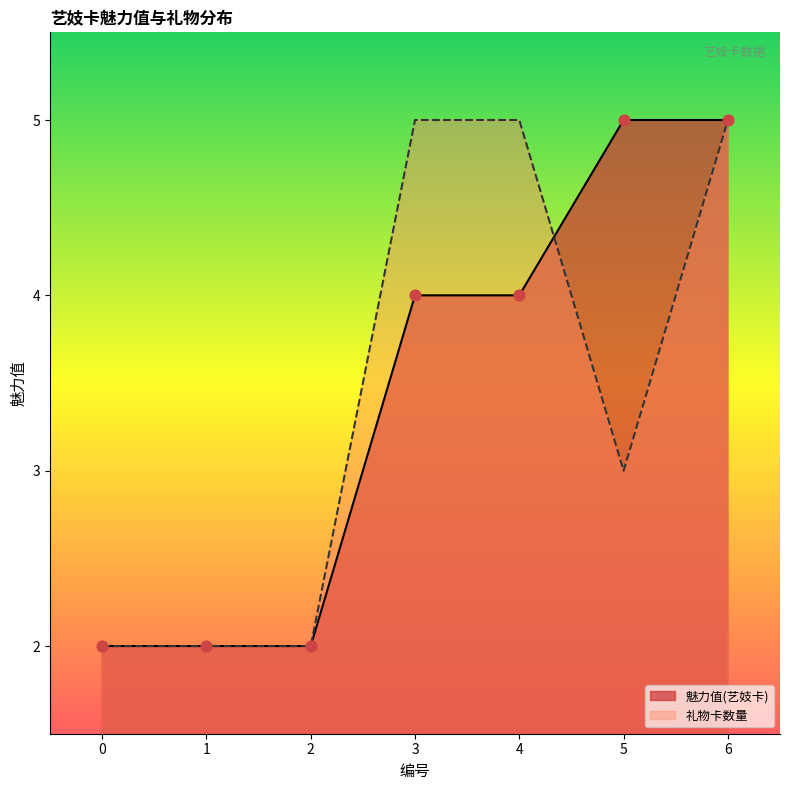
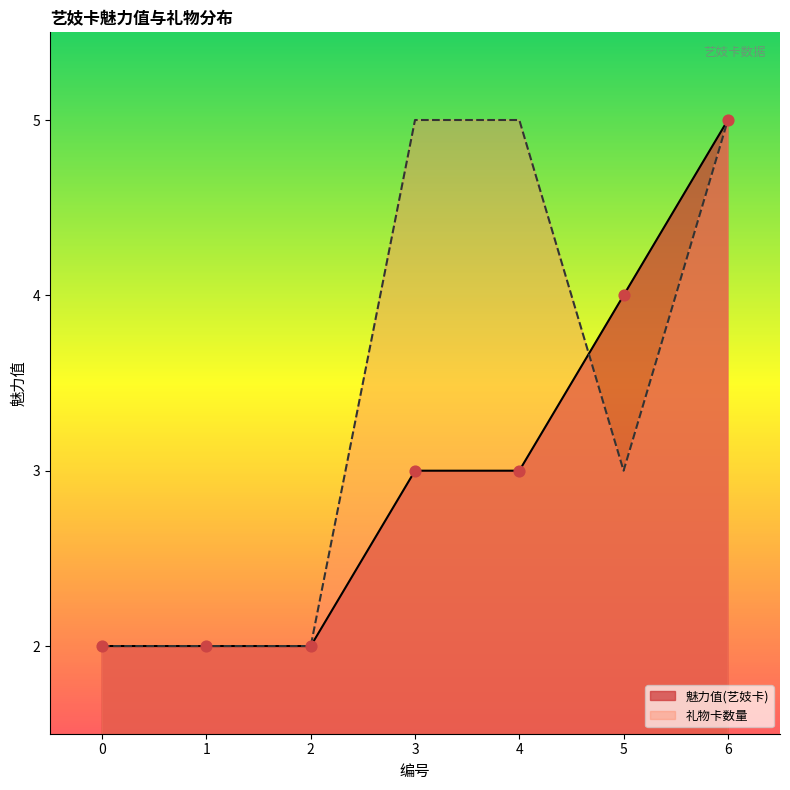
魅力值(艺妓卡), 3: 4 -> 3
魅力值(艺妓卡), 4: 4 -> 3
魅力值(艺妓卡), 5: 5 -> 4
